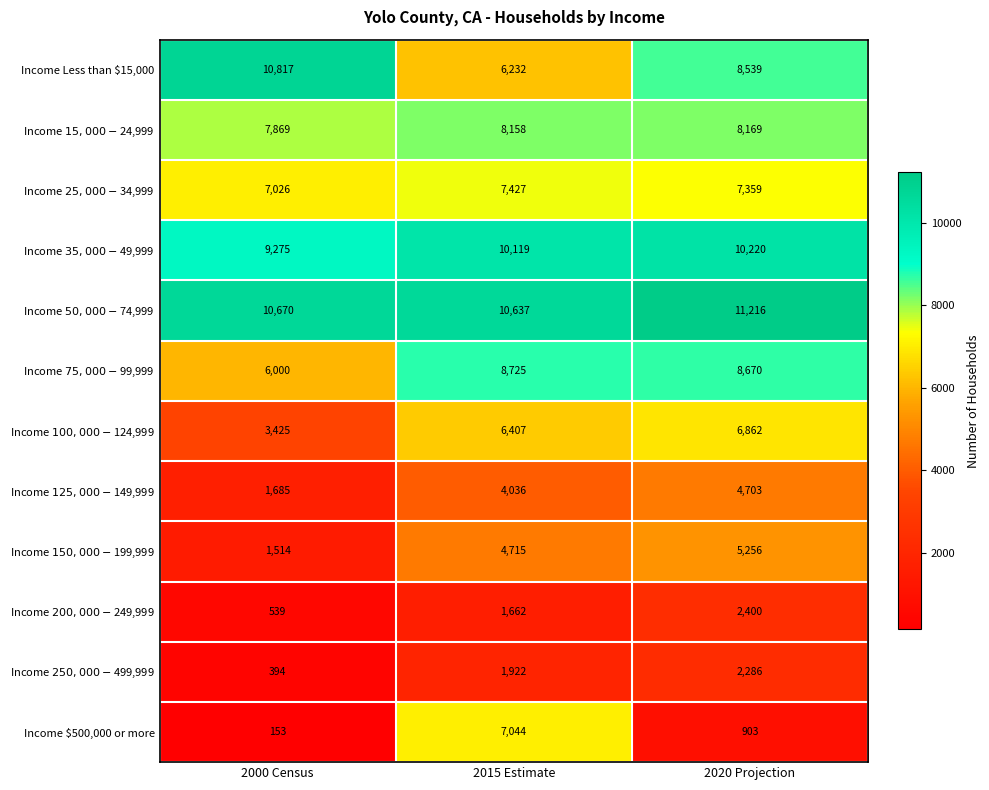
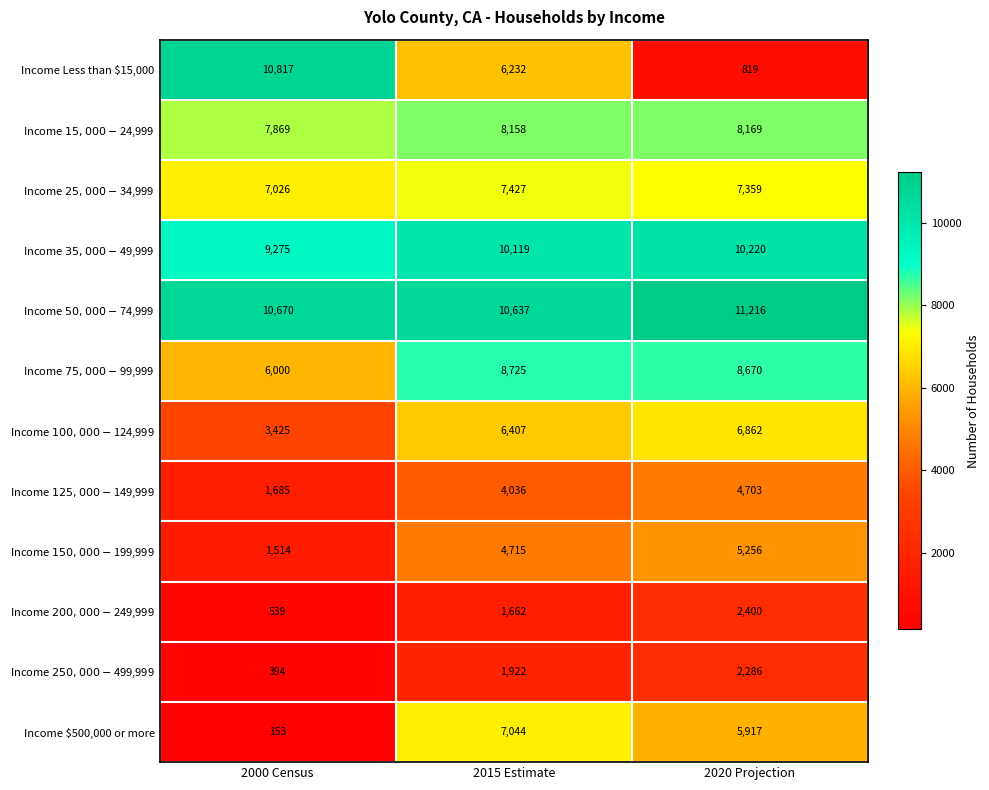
Income Less than $15,000, 2020 Projection: 8,539 -> 819
Income $500,000 or more, 2020 Projection: 903 -> 5,917
